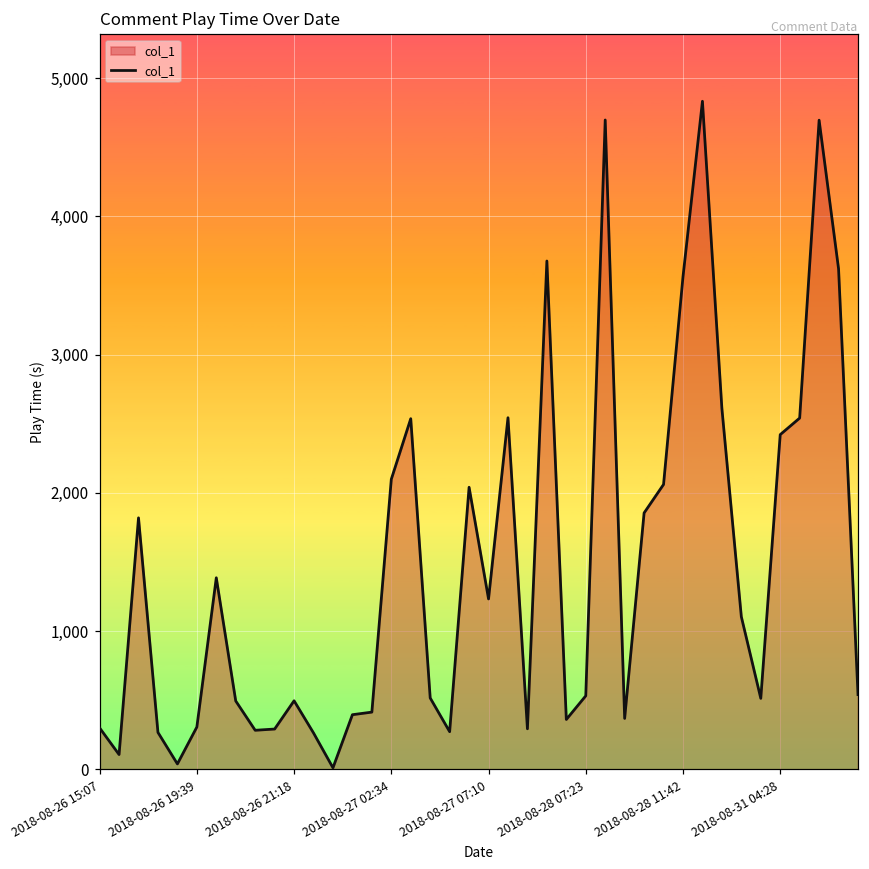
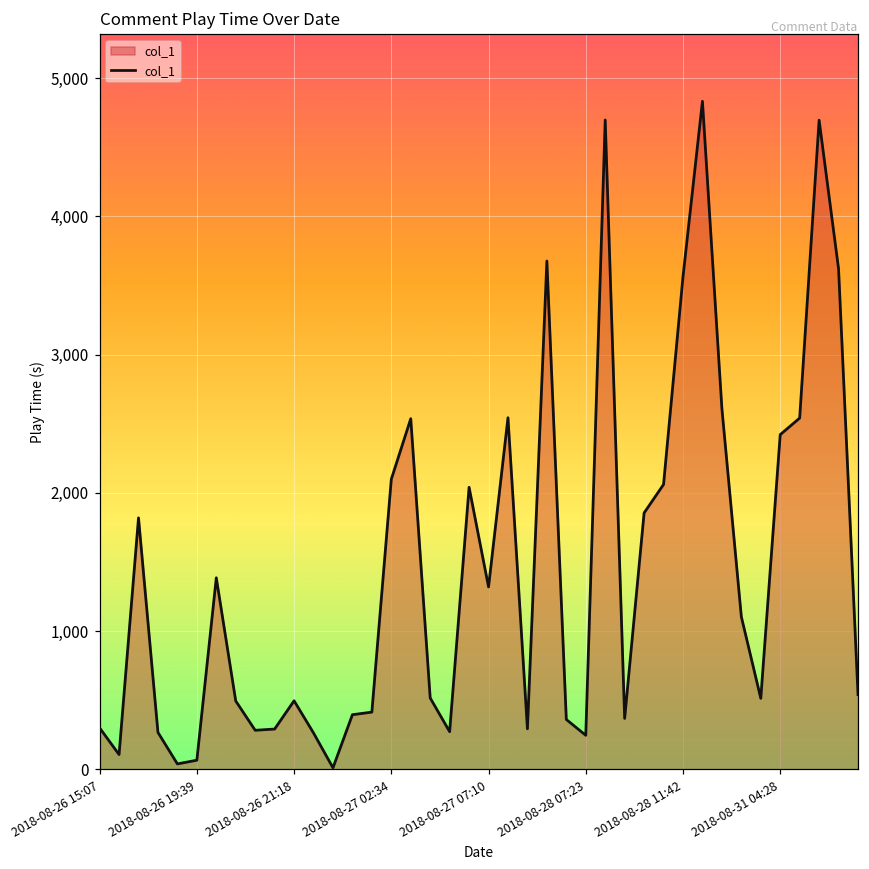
2018-08-26 19:39: 310 -> 70
2018-08-27 07:10: 1,230 -> 1,320
2018-08-28 07:23: 530 -> 250
